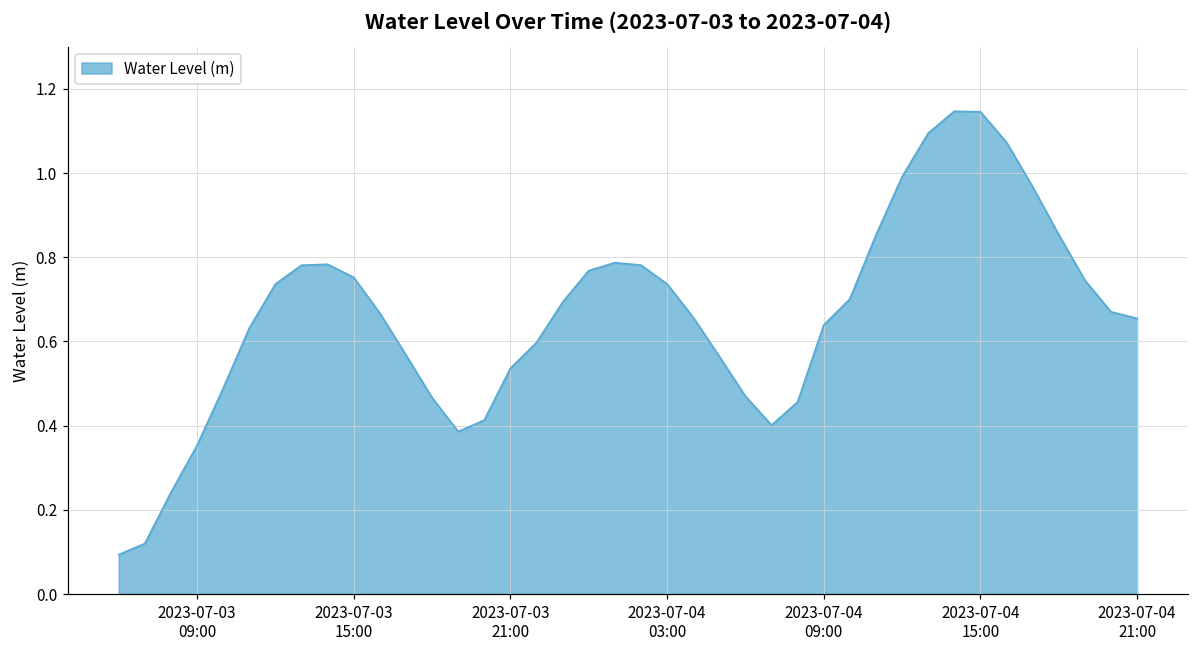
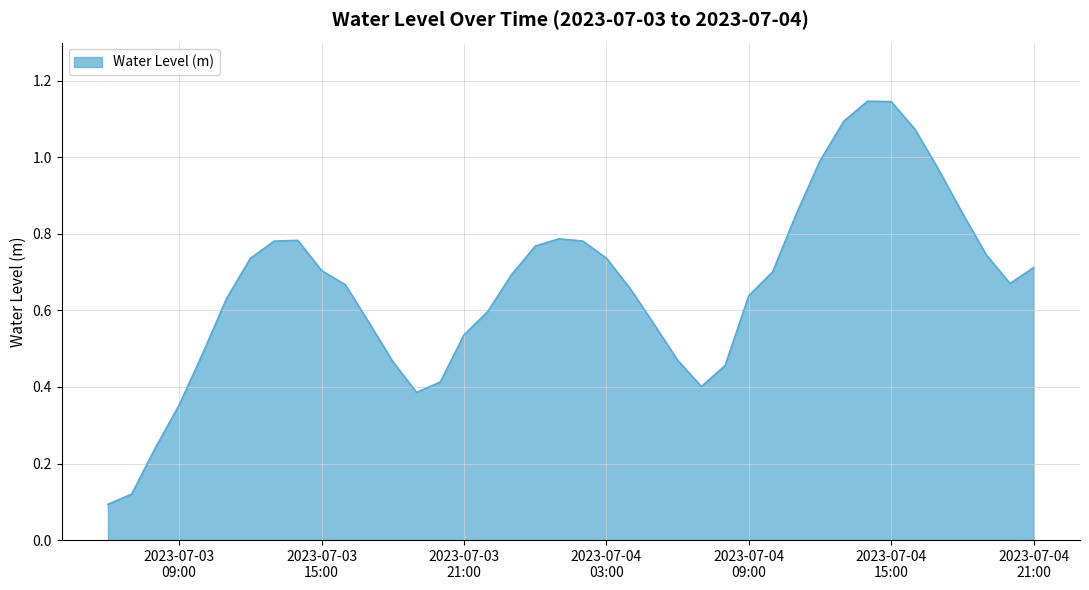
2023-07-03 15:00: 0.75 -> 0.70
2023-07-04 21:00: 0.65 -> 0.71
